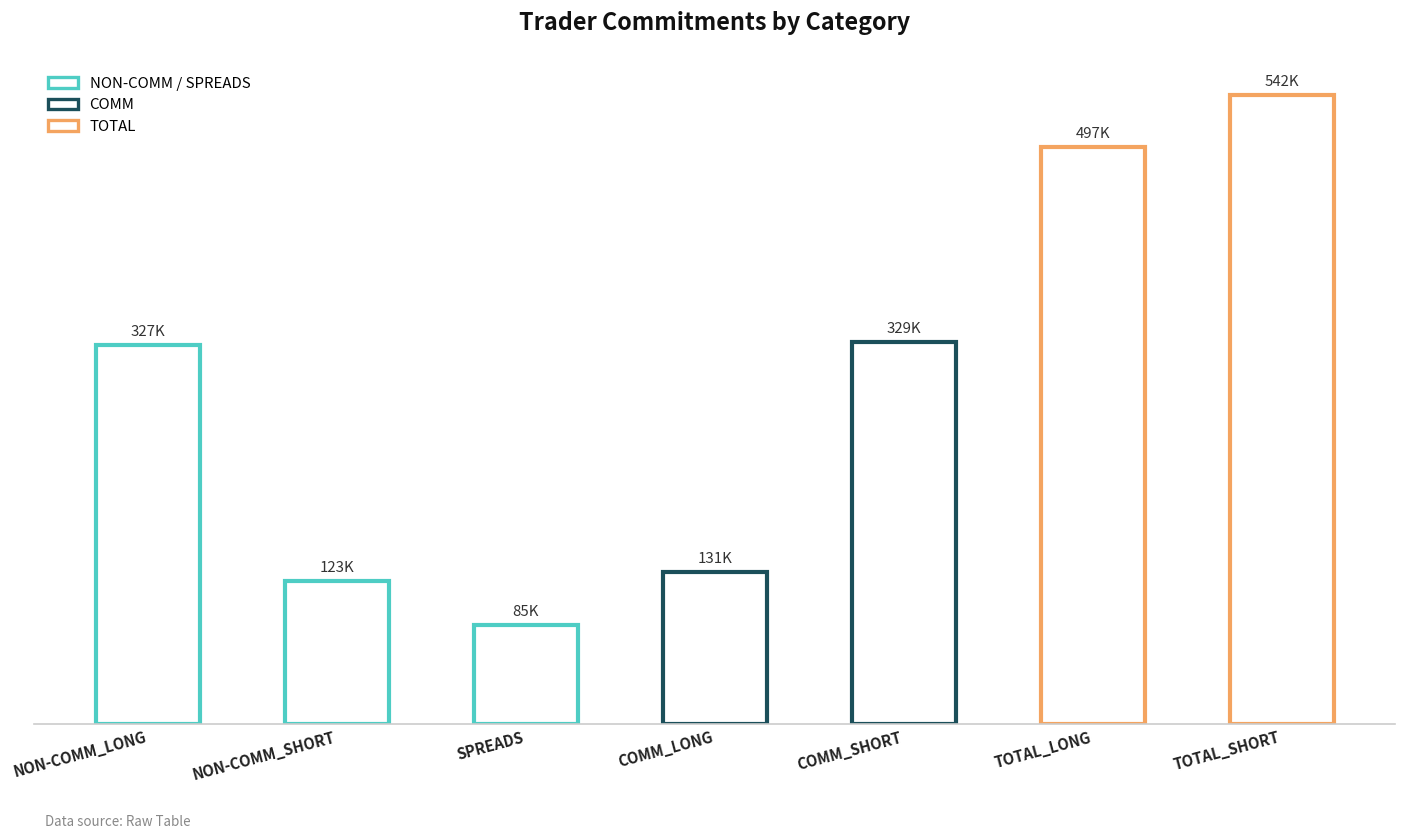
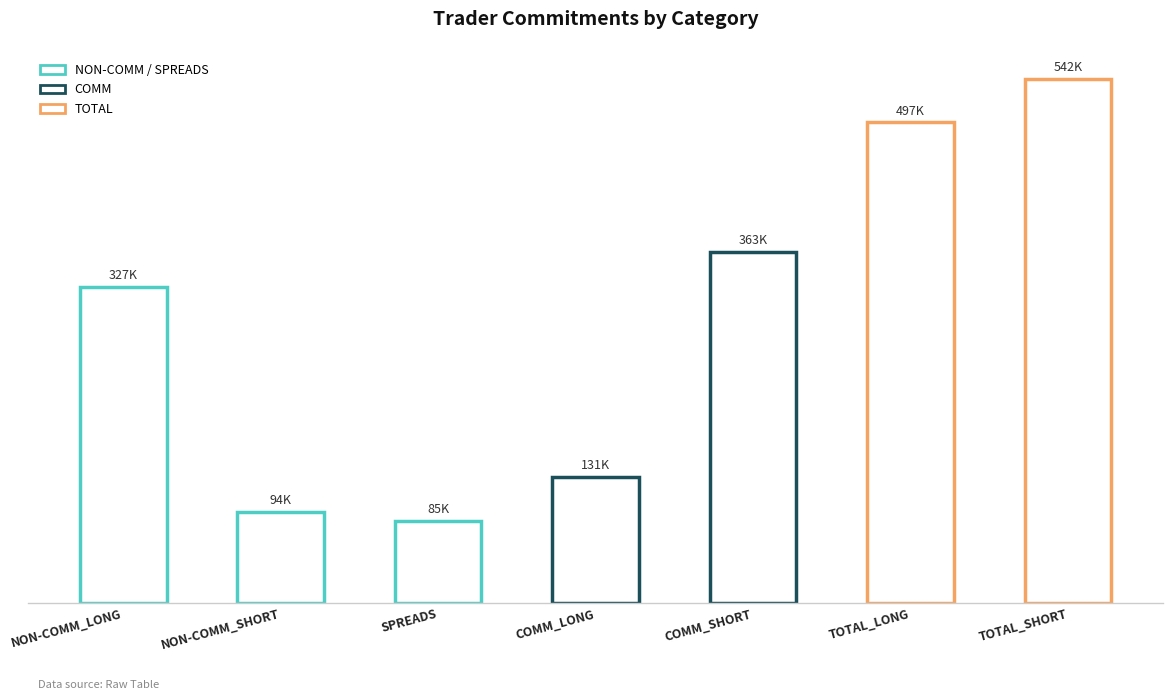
NON-COMM_SHORT: 123K -> 94K
COMM_SHORT: 329K -> 363K
